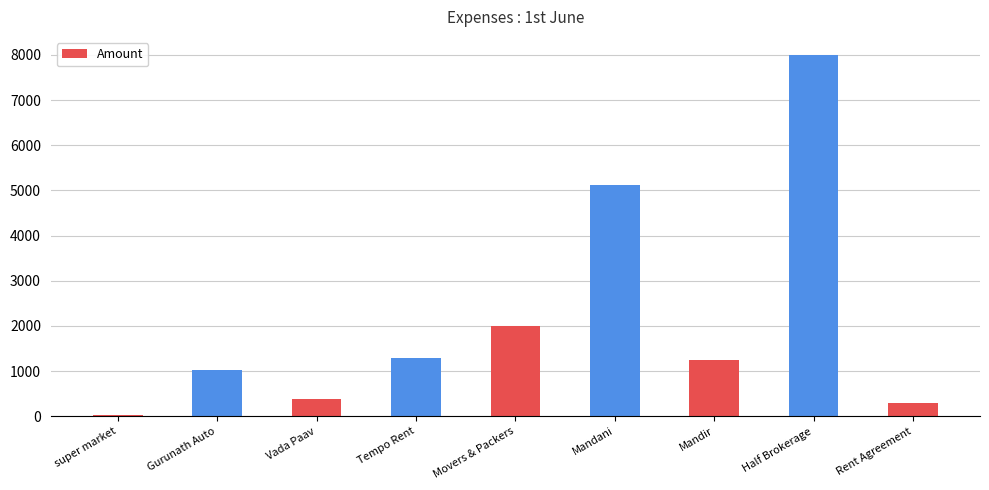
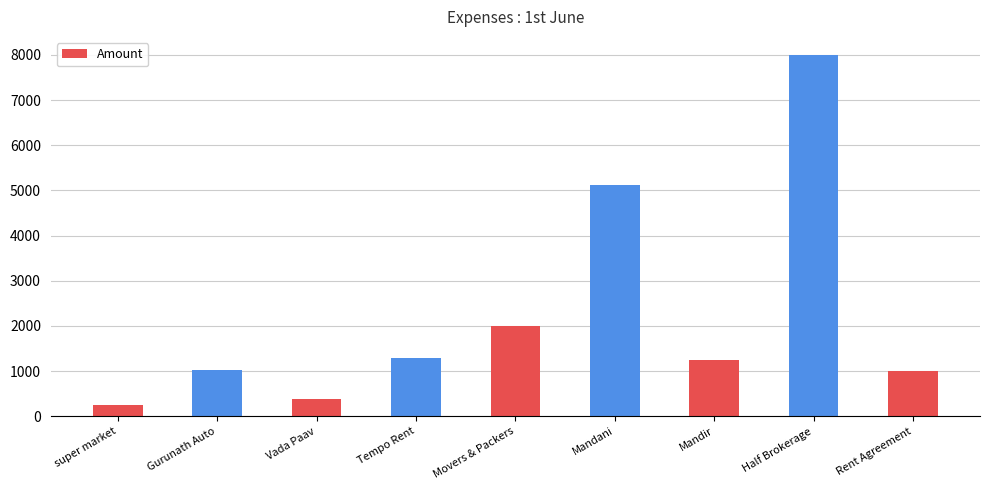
super market: 0 -> 200
Rent Agreement: 300 -> 1000
